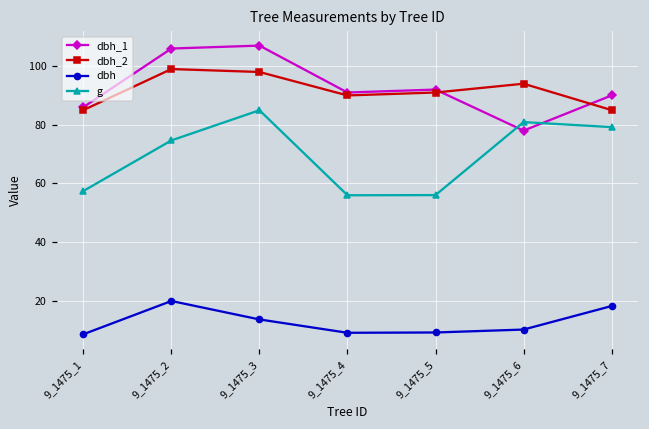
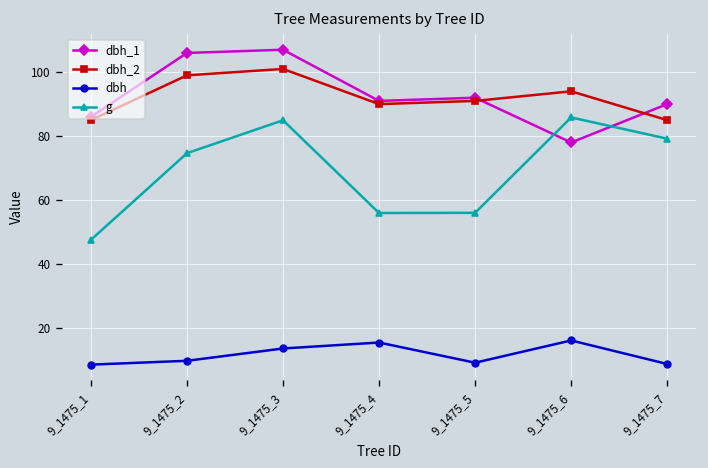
g, 9_1475_1: 57 -> 48
dbh, 9_1475_2: 20 -> 10
dbh_2, 9_1475_3: 98 -> 101
dbh, 9_1475_4: 9 -> 15
dbh, 9_1475_6: 10 -> 16
g, 9_1475_6: 81 -> 86
dbh, 9_1475_7: 18 -> 9
